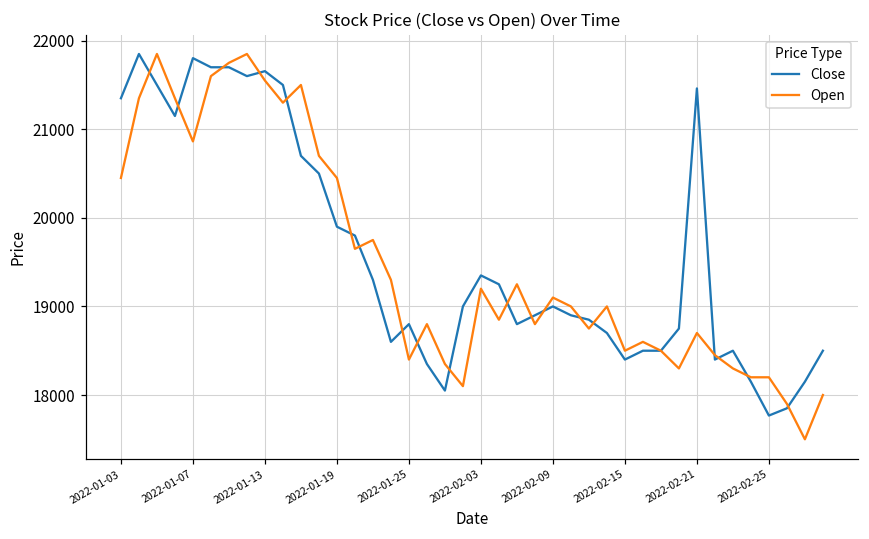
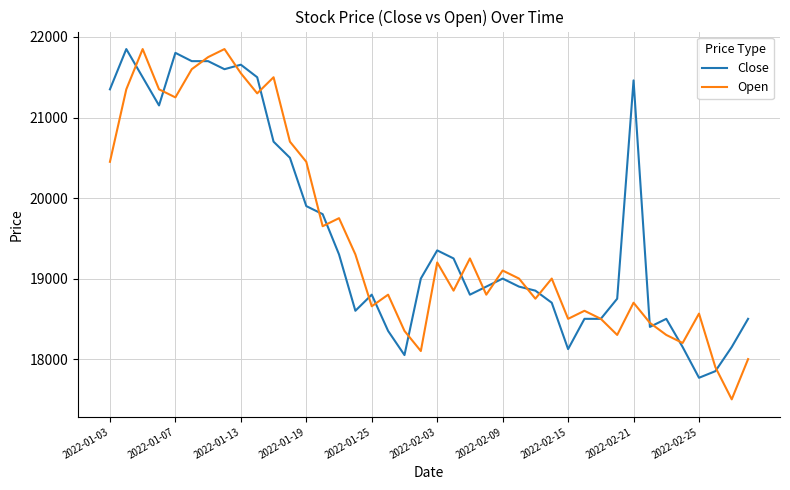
Open, 2022-01-07: 20900 -> 21300
Open, 2022-01-25: 18400 -> 18700
Close, 2022-02-15: 18400 -> 18100
Open, 2022-02-25: 18200 -> 18600
